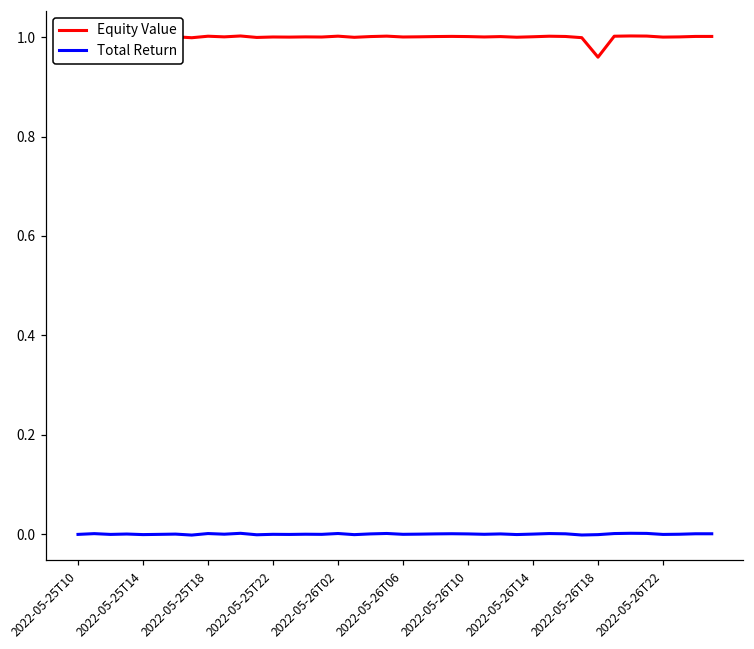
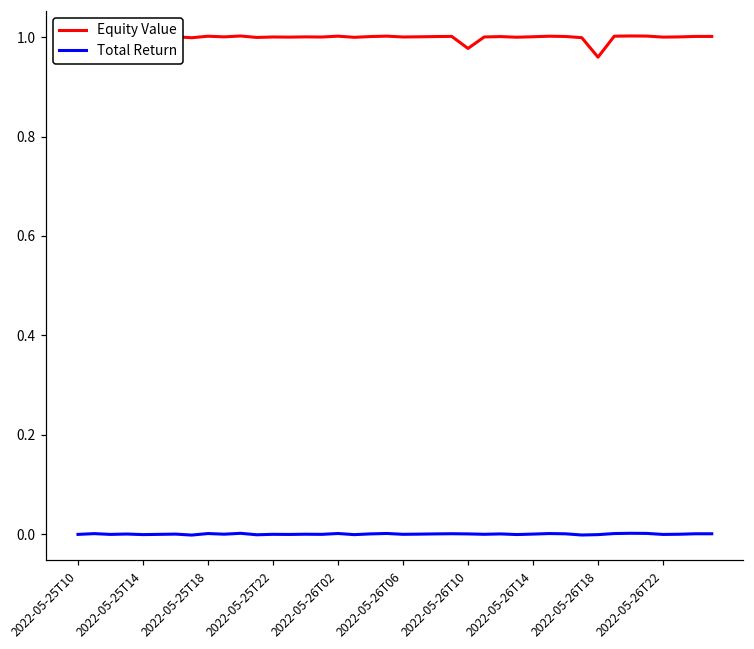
Equity Value, 2022-05-26T10: 1.00 -> 0.98
